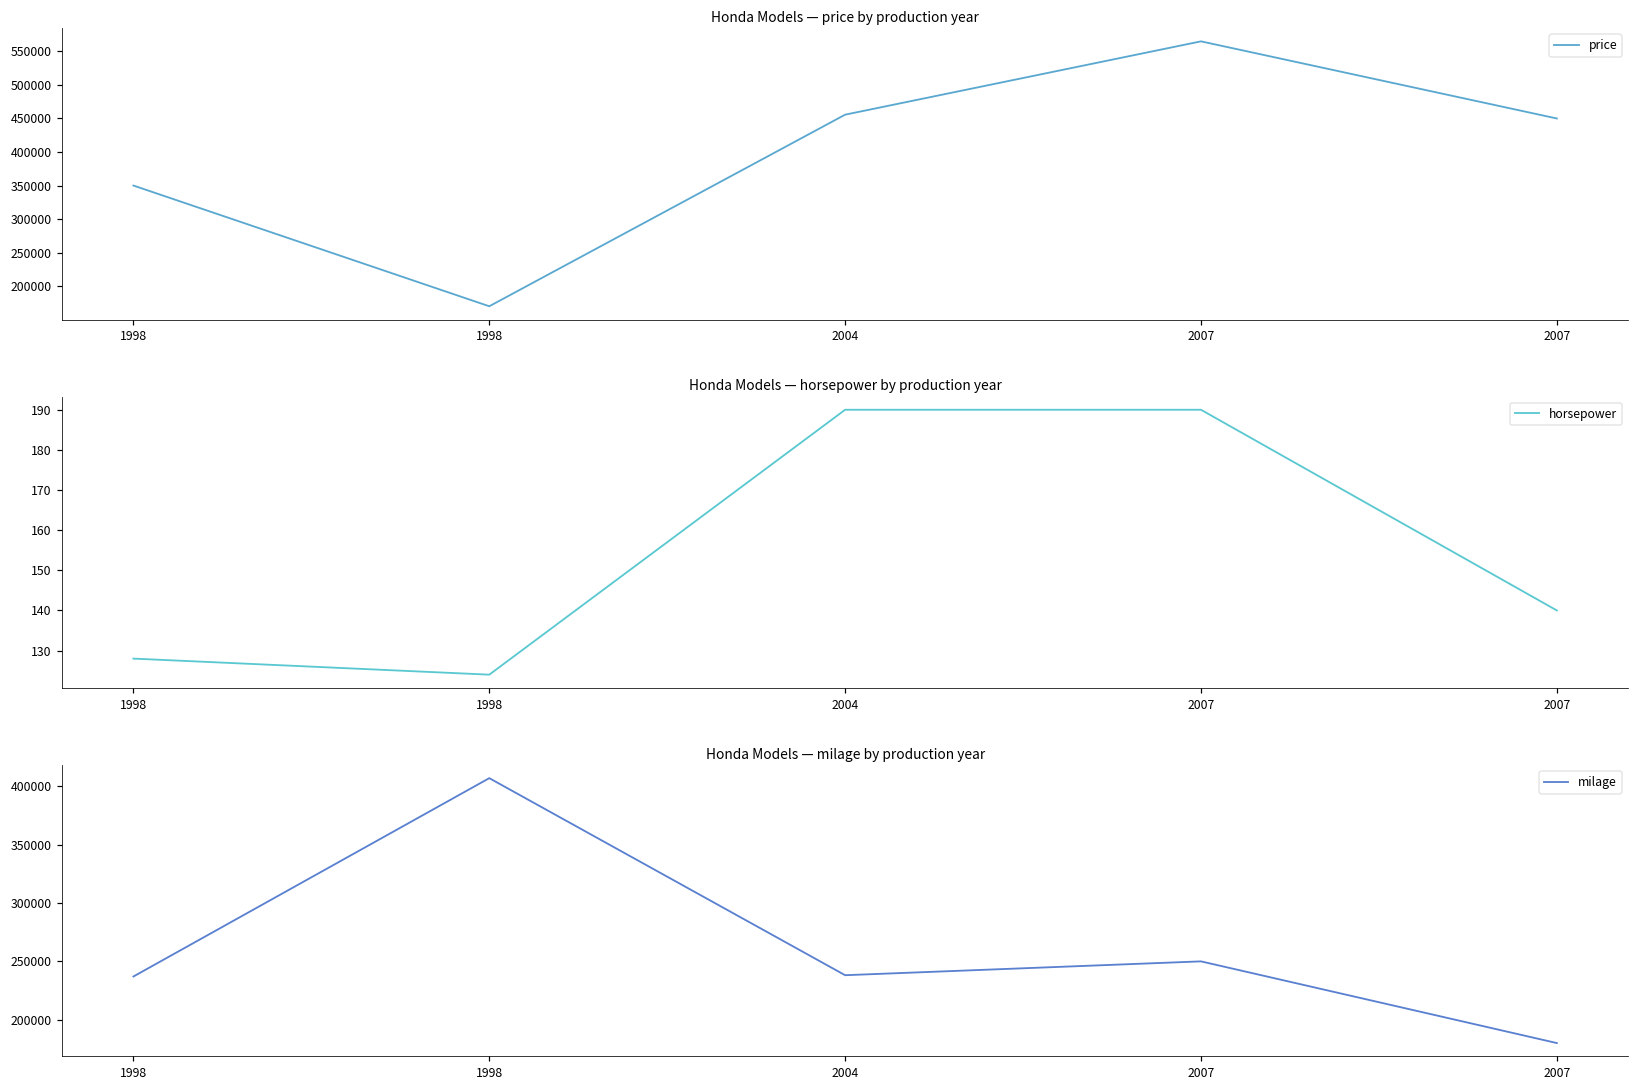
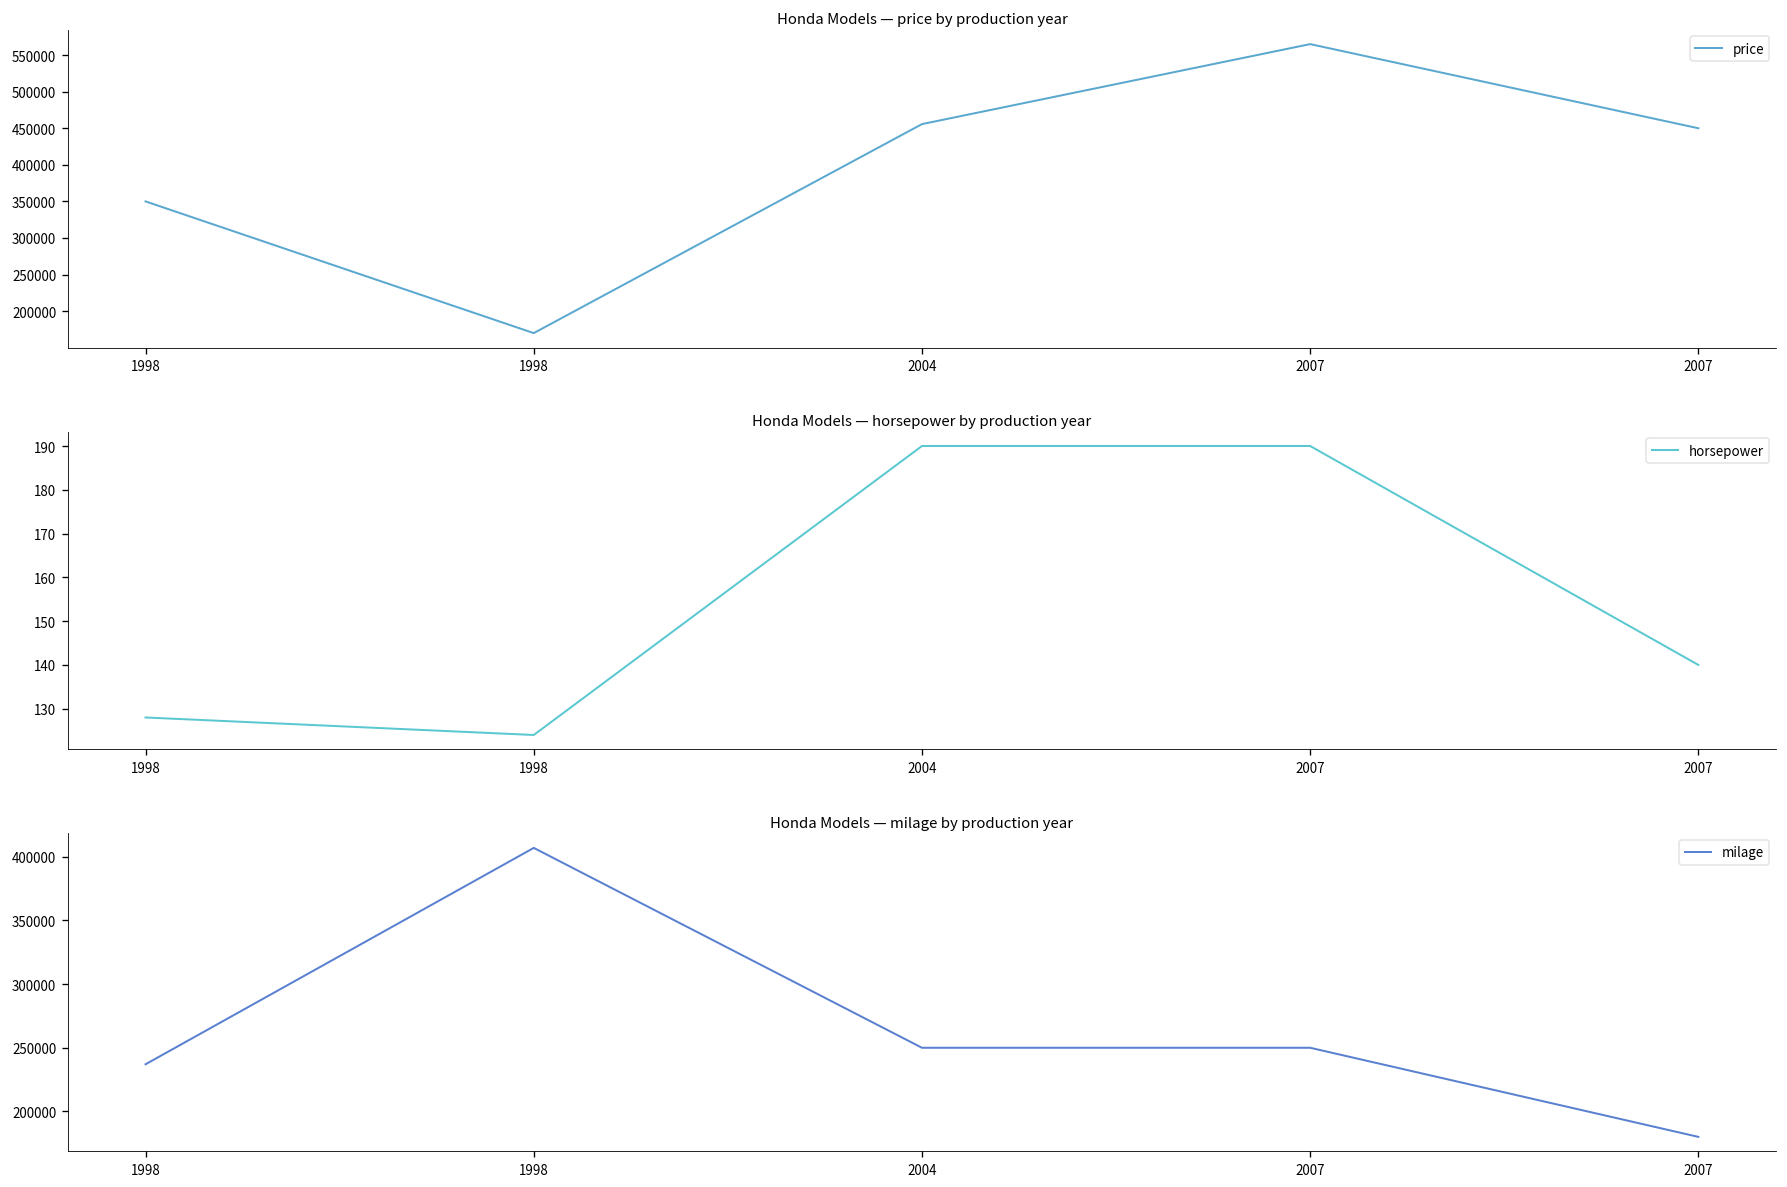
Honda Models — milage by production year, 2004: 238000 -> 250000
